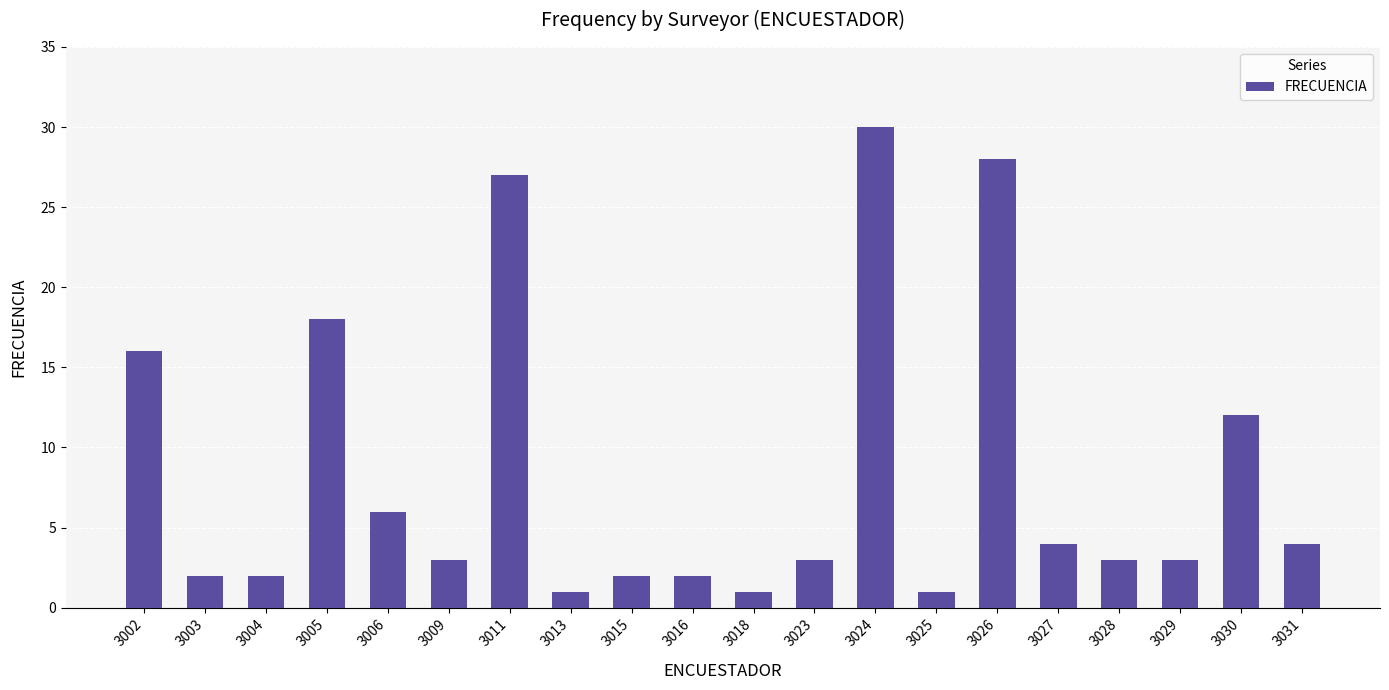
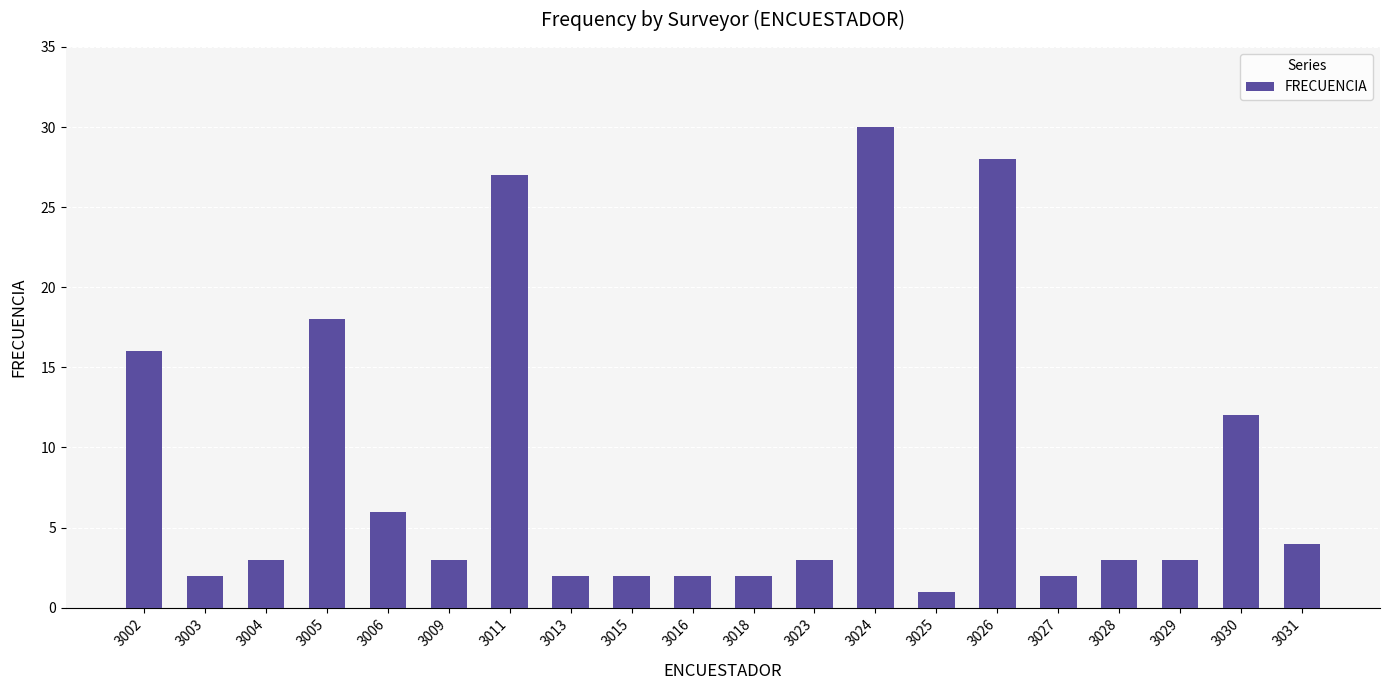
3004: 2 -> 3
3013: 1 -> 2
3018: 1 -> 2
3027: 4 -> 2
